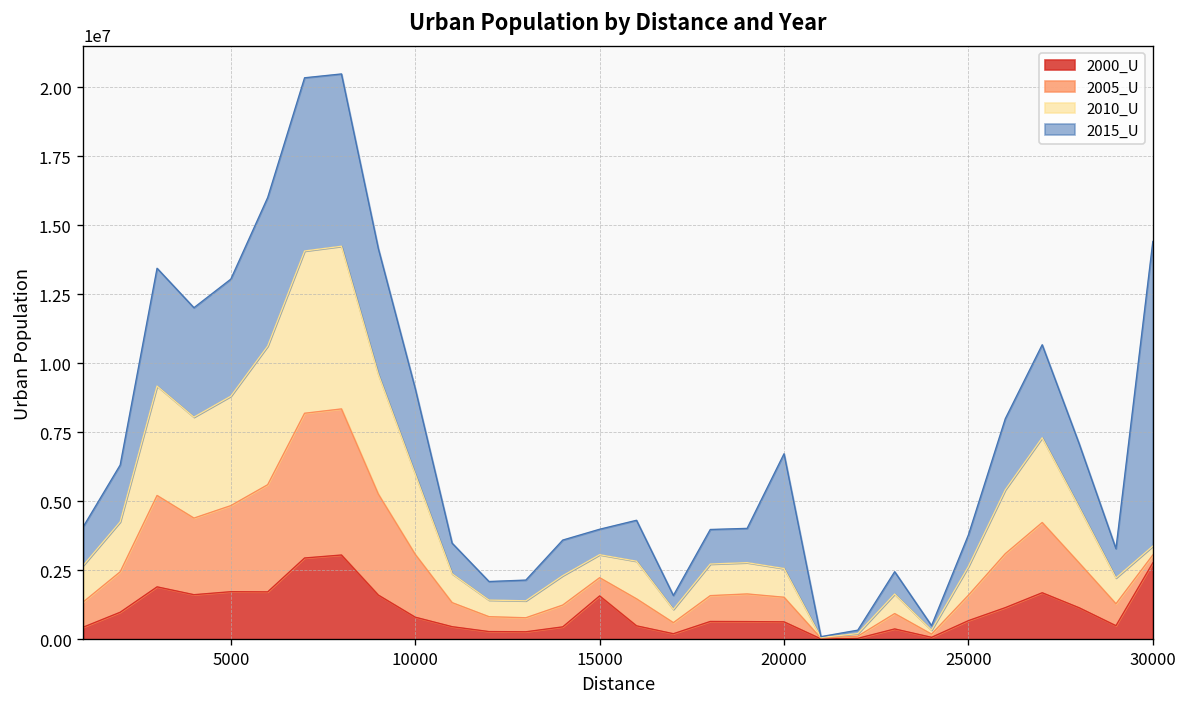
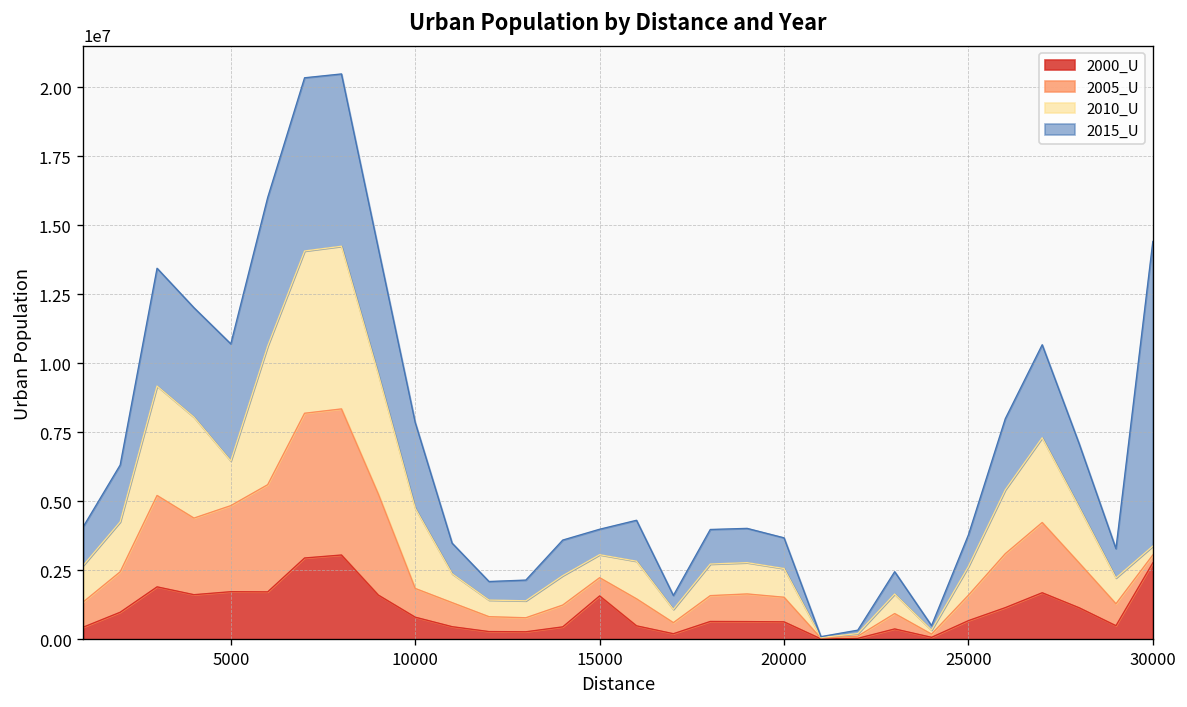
2010_U, 5000: 4000000 -> 1600000
2005_U, 10000: 2300000 -> 1000000
2015_U, 20000: 4200000 -> 1100000
